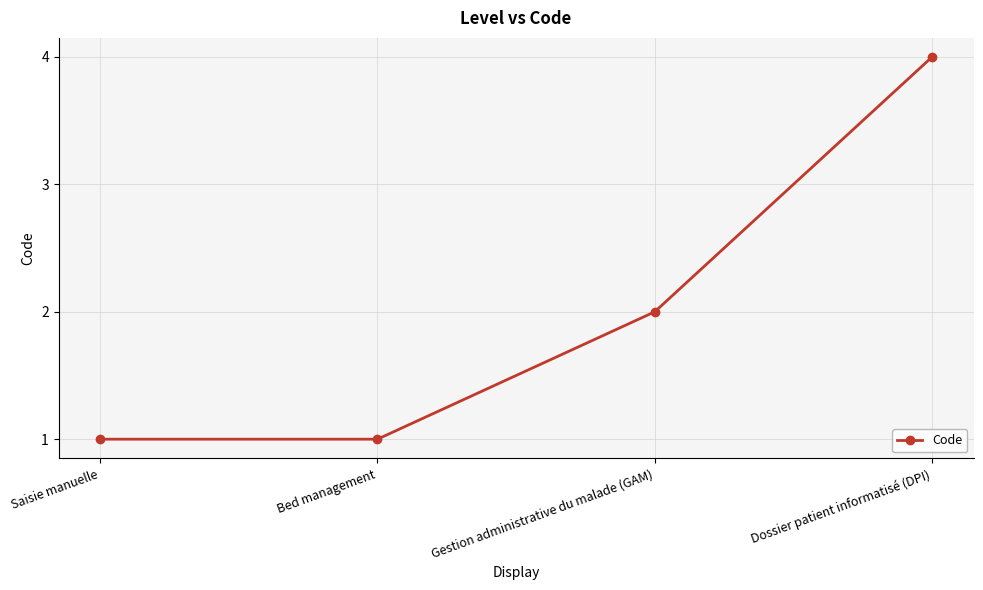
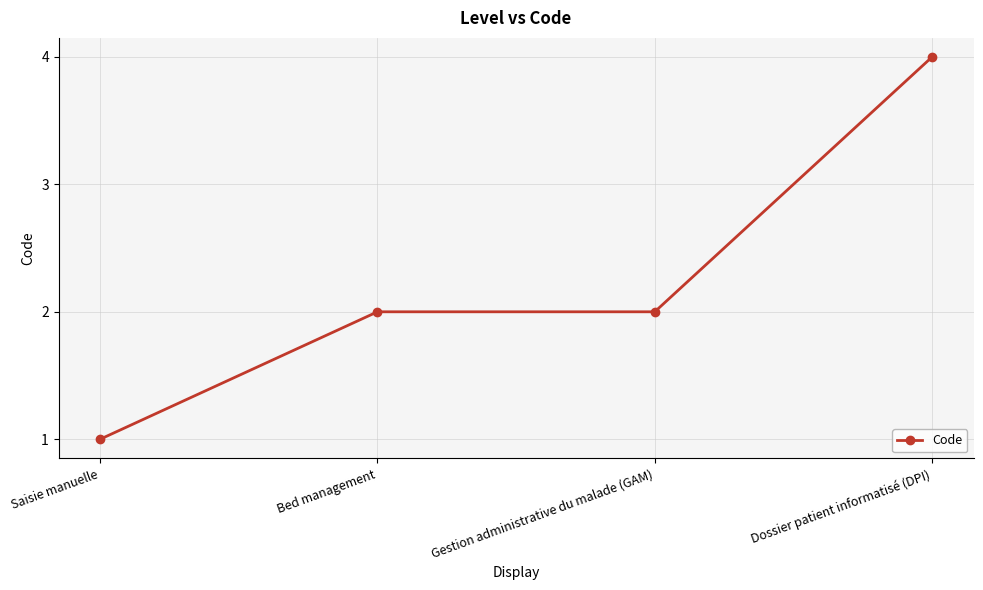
Bed management: 1 -> 2
